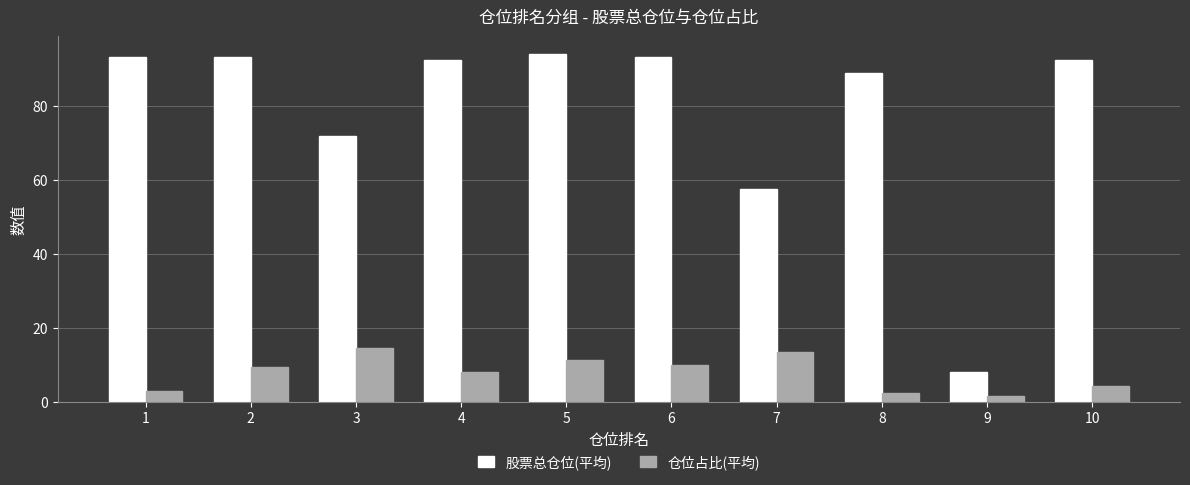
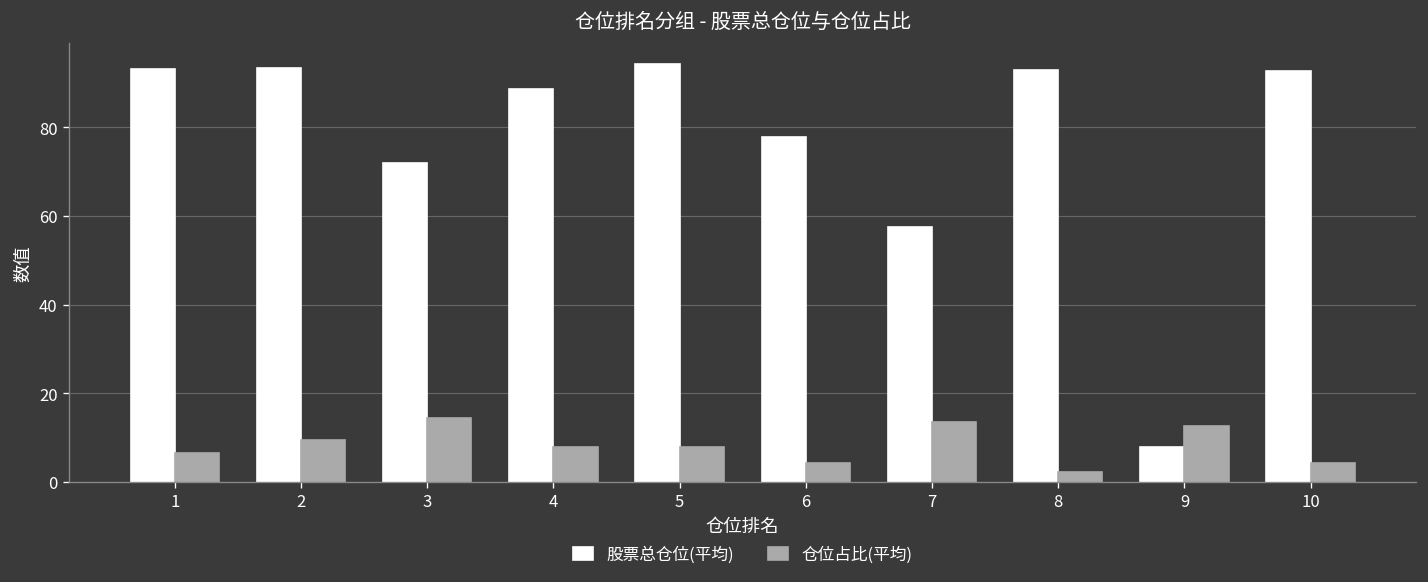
仓位占比(平均), 1: 3 -> 7
股票总仓位(平均), 4: 93 -> 89
仓位占比(平均), 5: 11 -> 8
股票总仓位(平均), 6: 93 -> 78
仓位占比(平均), 6: 10 -> 4
股票总仓位(平均), 8: 89 -> 93
仓位占比(平均), 9: 1 -> 13
